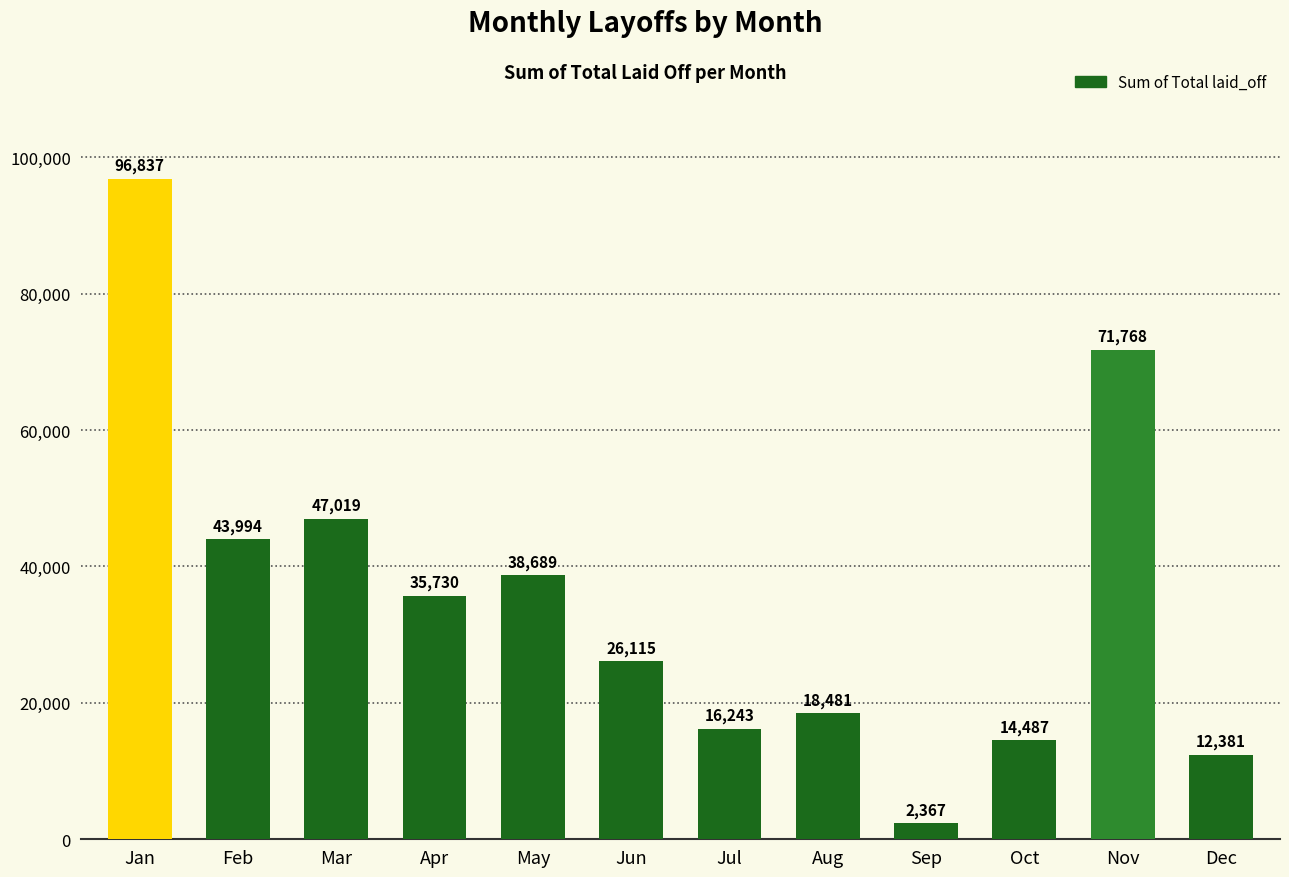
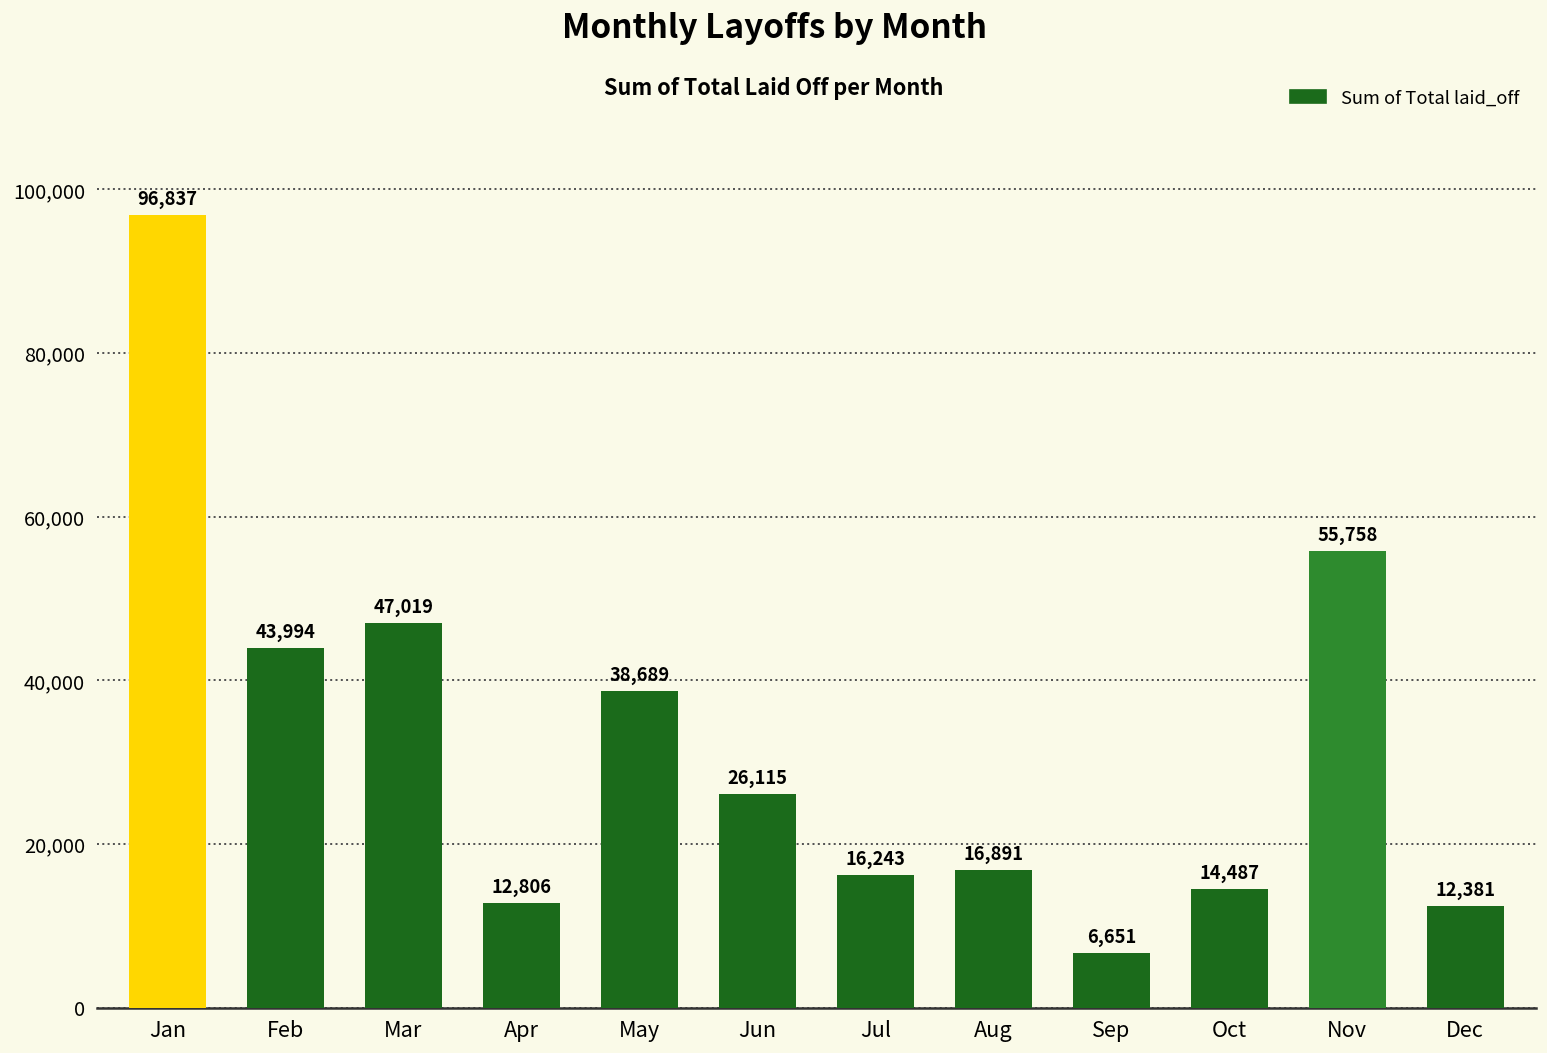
Apr: 35,730 -> 12,806
Aug: 18,481 -> 16,891
Sep: 2,367 -> 6,651
Nov: 71,768 -> 55,758
